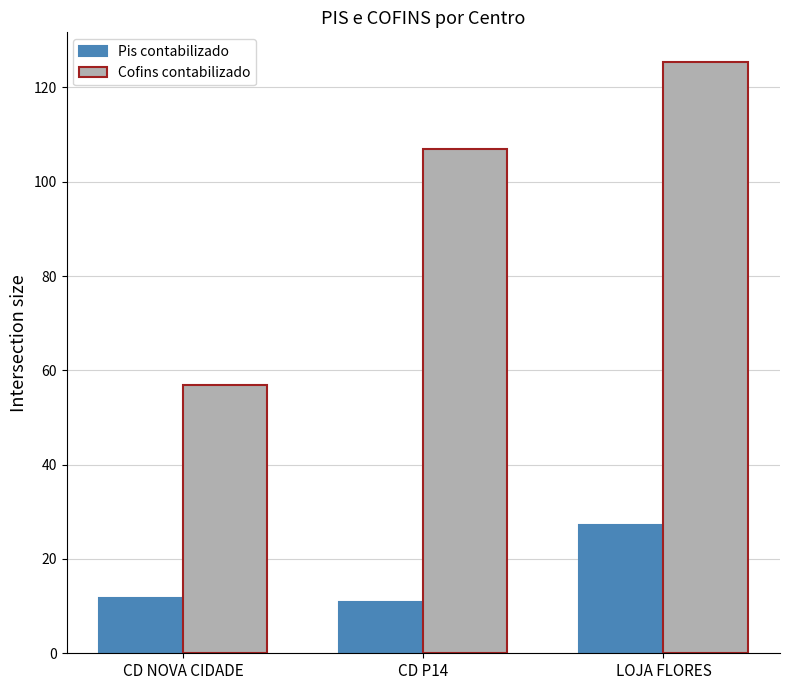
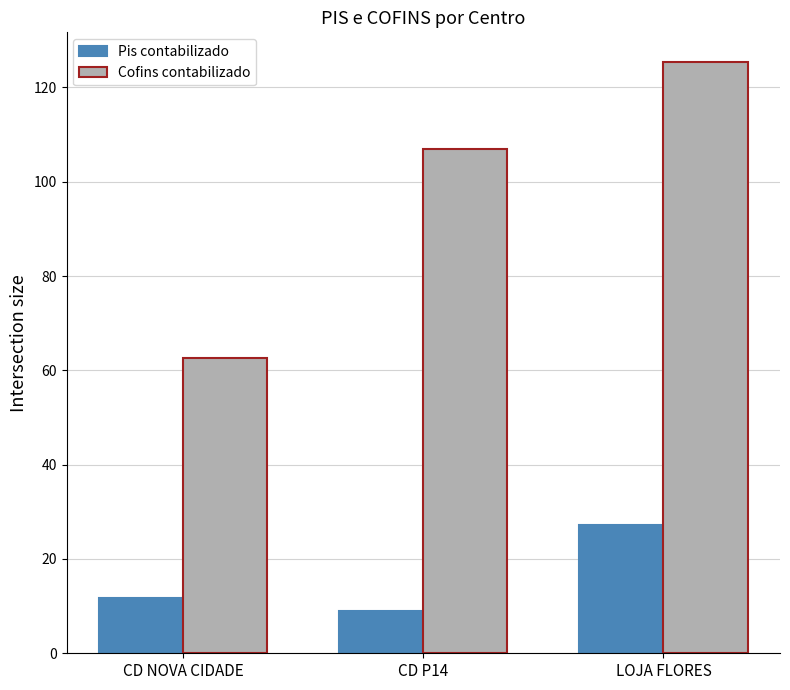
Cofins contabilizado, CD NOVA CIDADE: 57 -> 63
Pis contabilizado, CD P14: 11 -> 9
